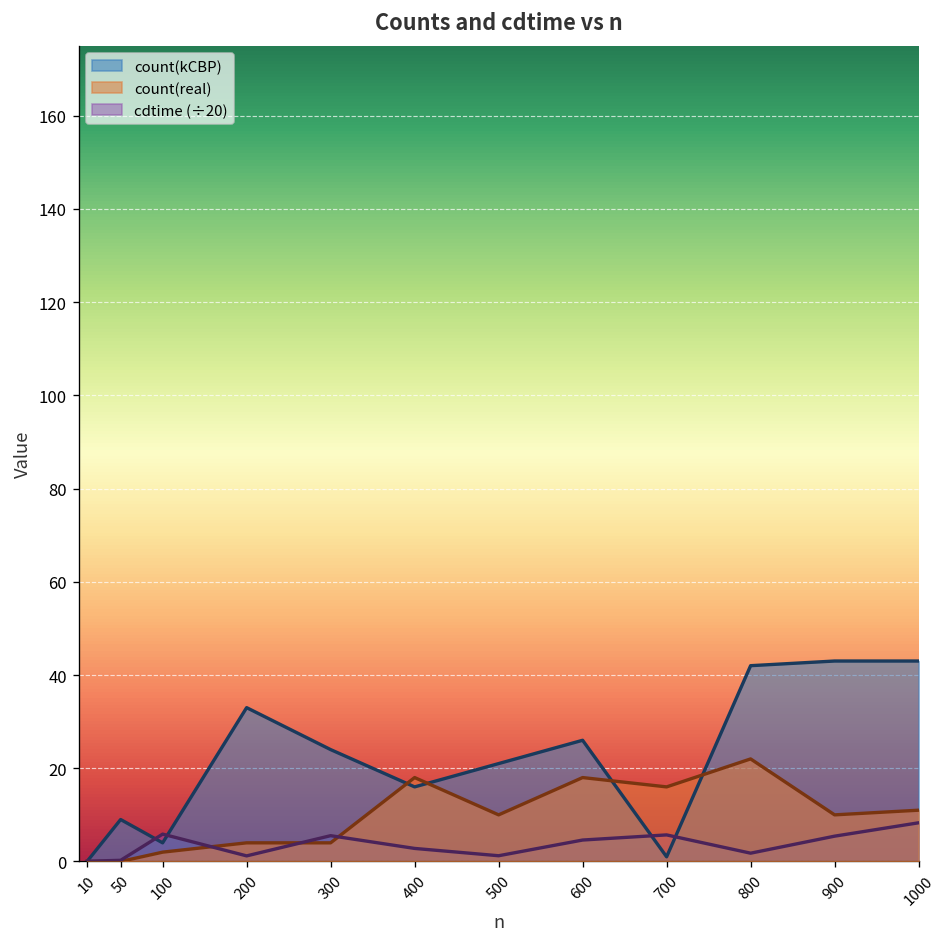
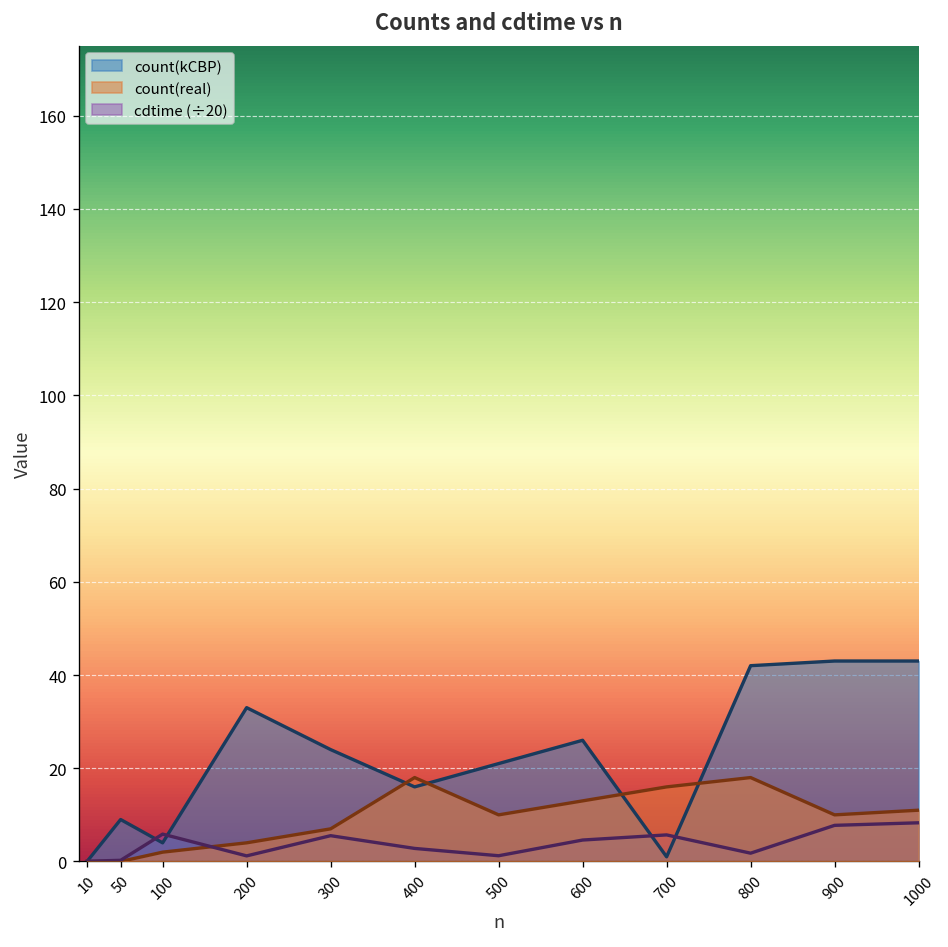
count(real), 300: 4 -> 7
count(real), 600: 18 -> 13
count(real), 800: 22 -> 18
cdtime (÷20), 900: 5 -> 8
